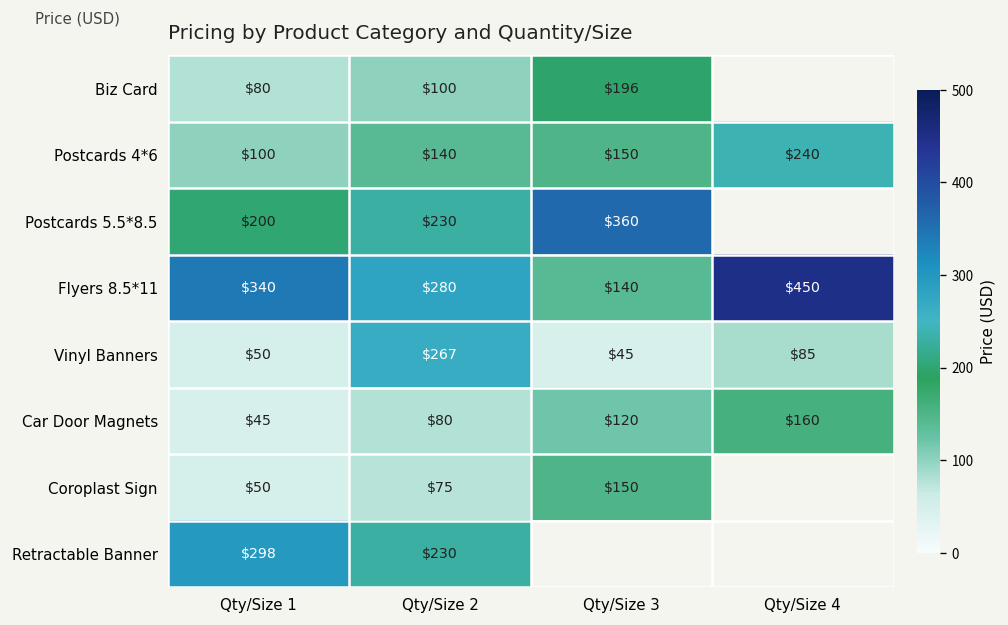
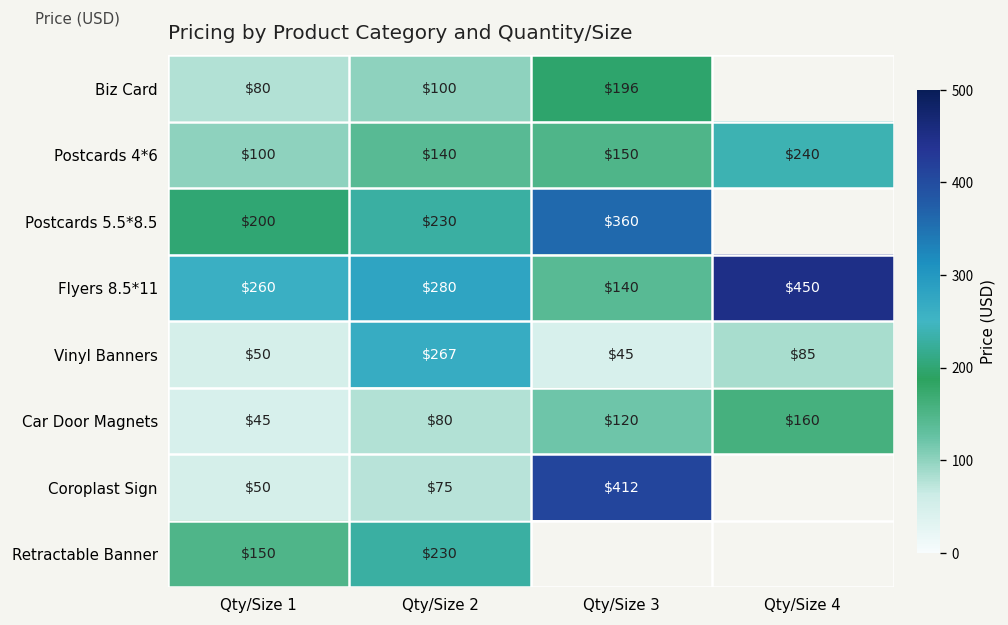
Flyers 8.5*11, Qty/Size 1: $340 -> $260
Coroplast Sign, Qty/Size 3: $150 -> $412
Retractable Banner, Qty/Size 1: $298 -> $150
